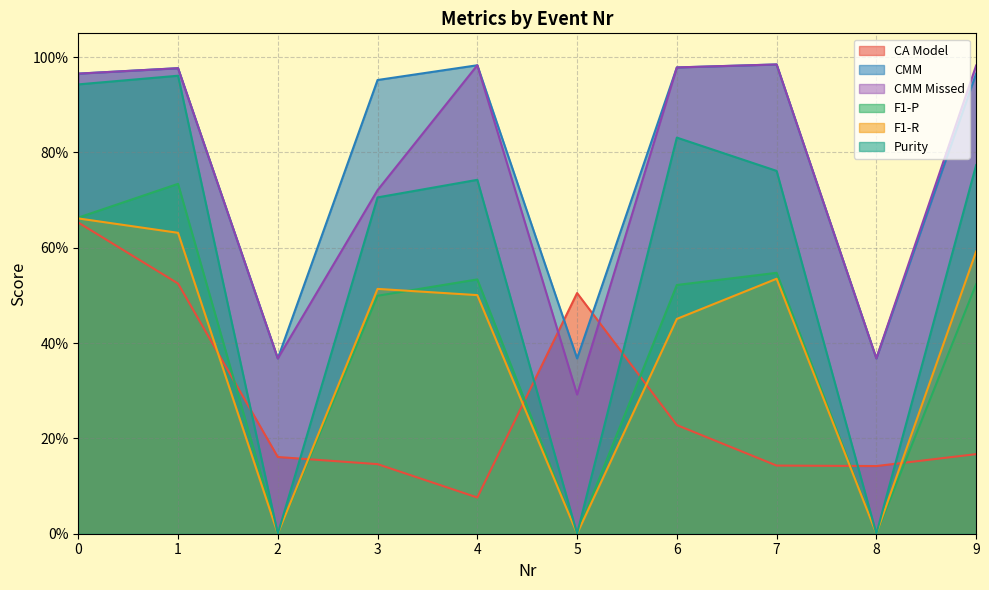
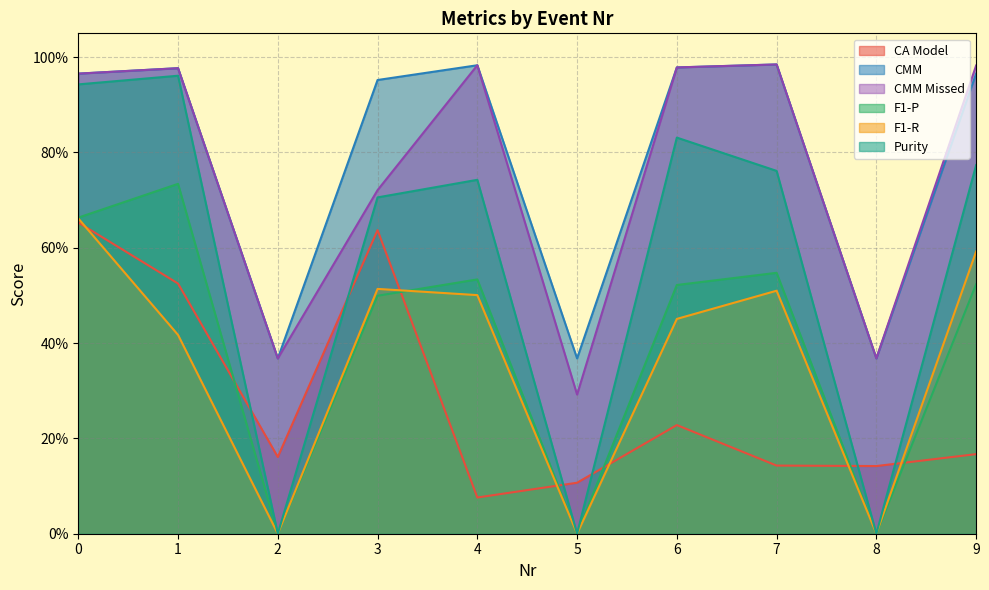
F1-R, 1: 63% -> 42%
CA Model, 3: 15% -> 64%
CA Model, 5: 51% -> 11%
F1-R, 7: 53% -> 51%
